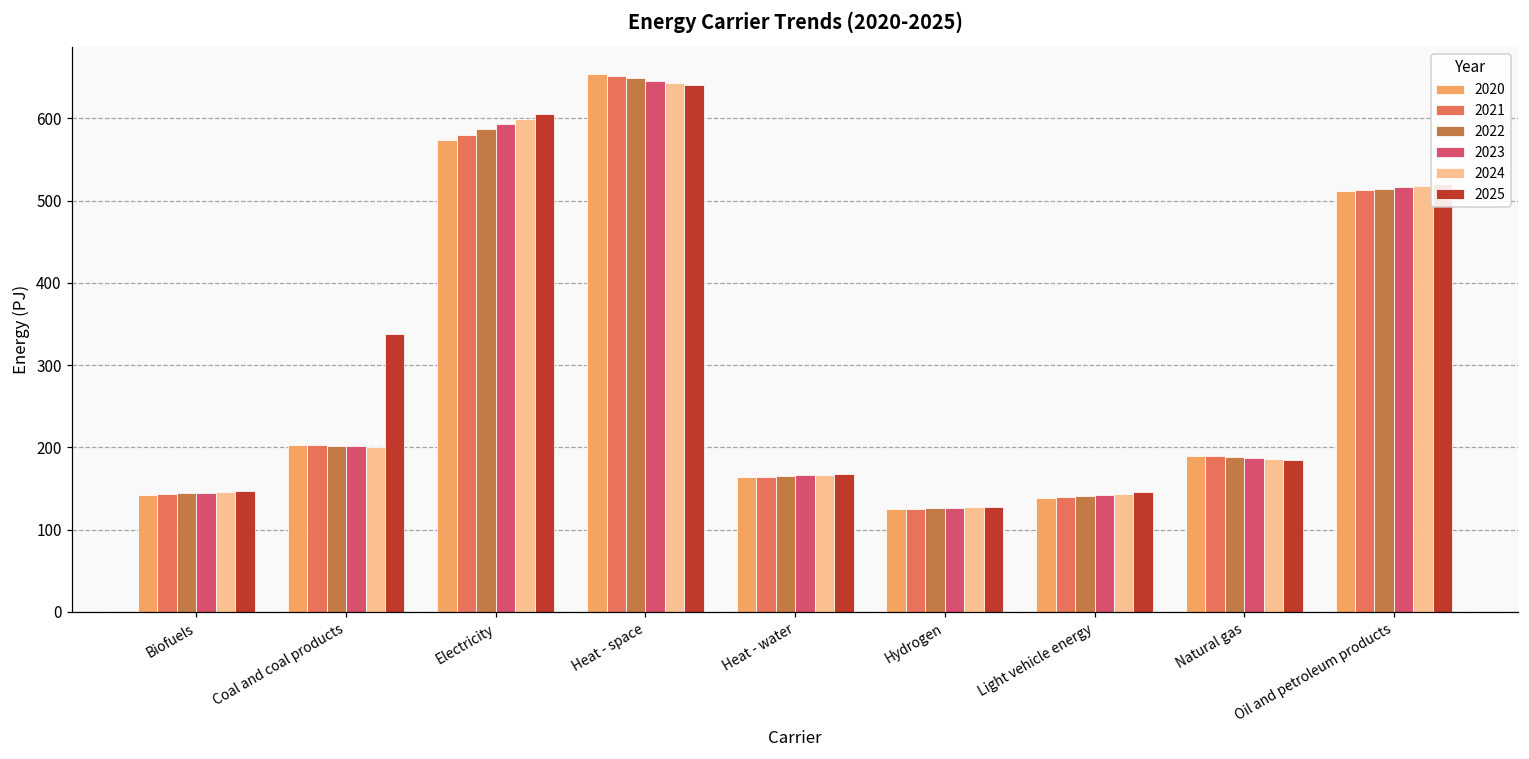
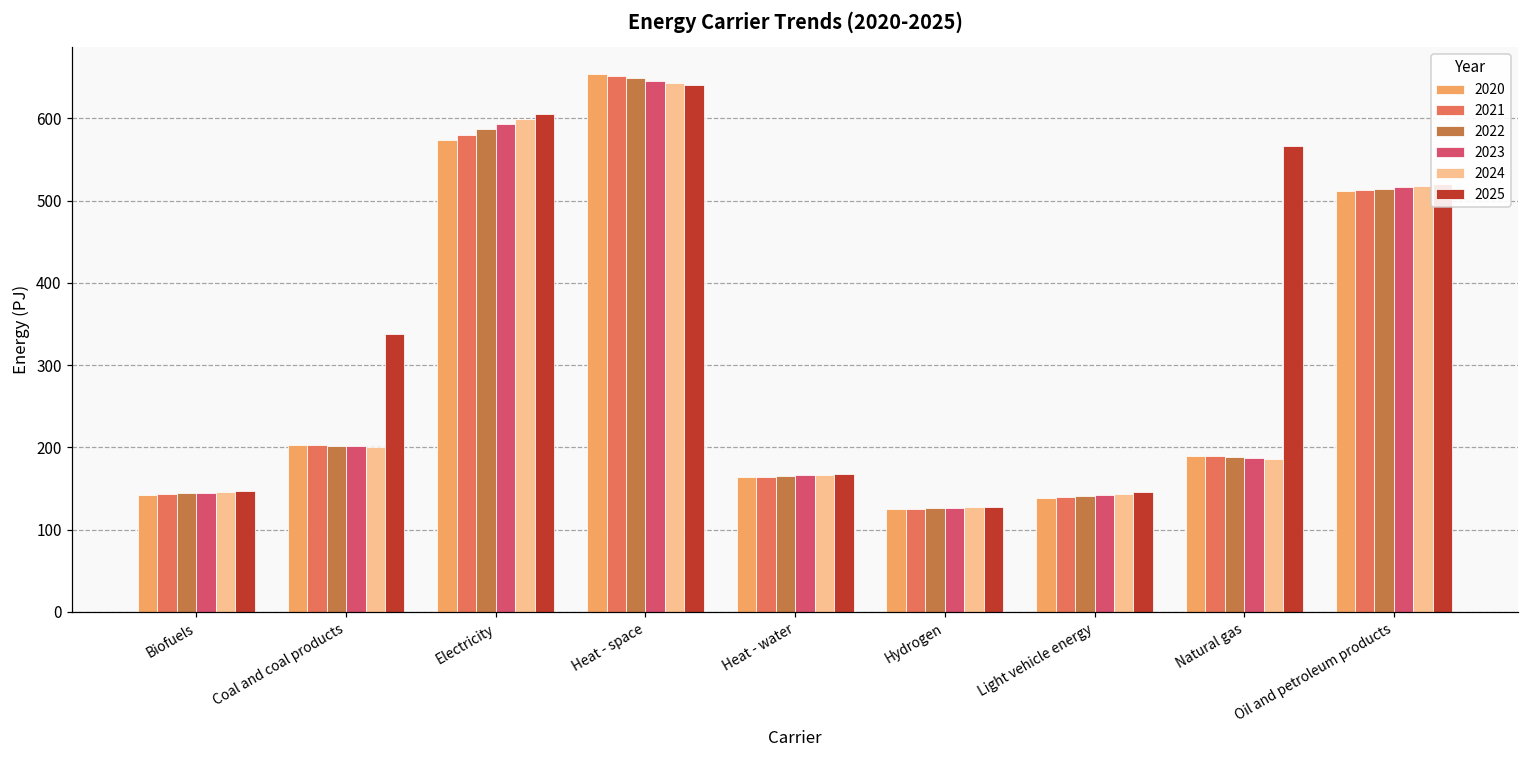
2025, Natural gas: 190 -> 570
